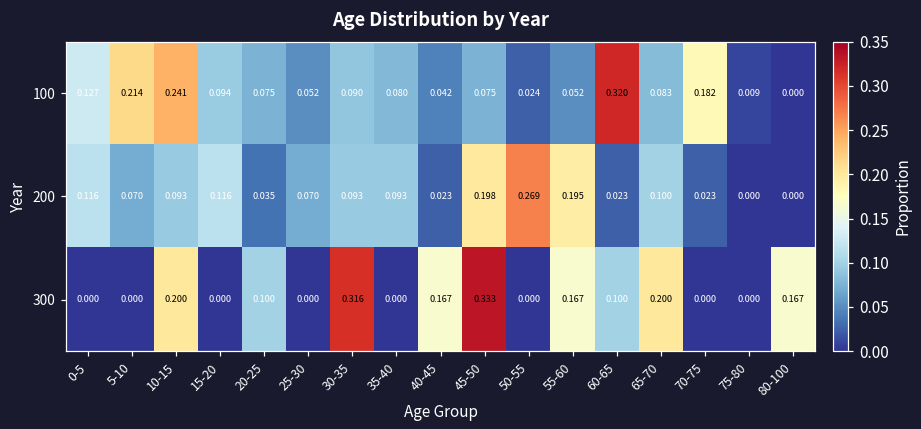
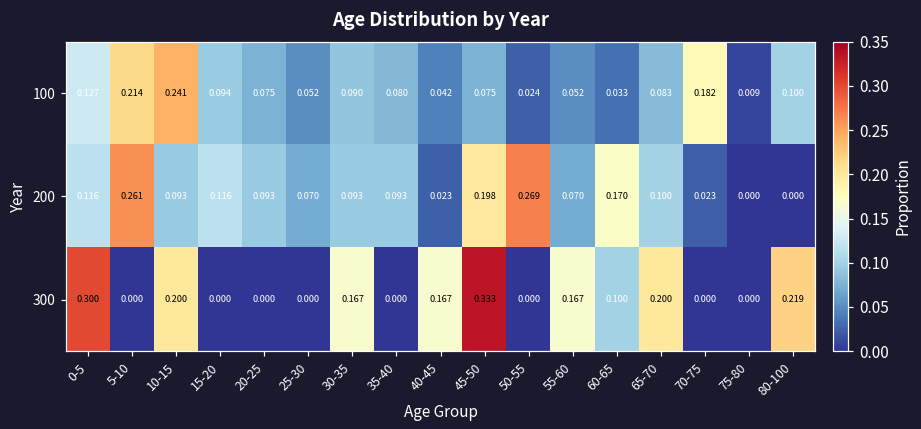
100, 60-65: 0.320 -> 0.033
100, 80-100: 0.000 -> 0.100
200, 5-10: 0.070 -> 0.261
200, 20-25: 0.035 -> 0.093
200, 55-60: 0.195 -> 0.070
200, 60-65: 0.023 -> 0.170
300, 0-5: 0.000 -> 0.300
300, 20-25: 0.100 -> 0.000
300, 30-35: 0.316 -> 0.167
300, 80-100: 0.167 -> 0.219
